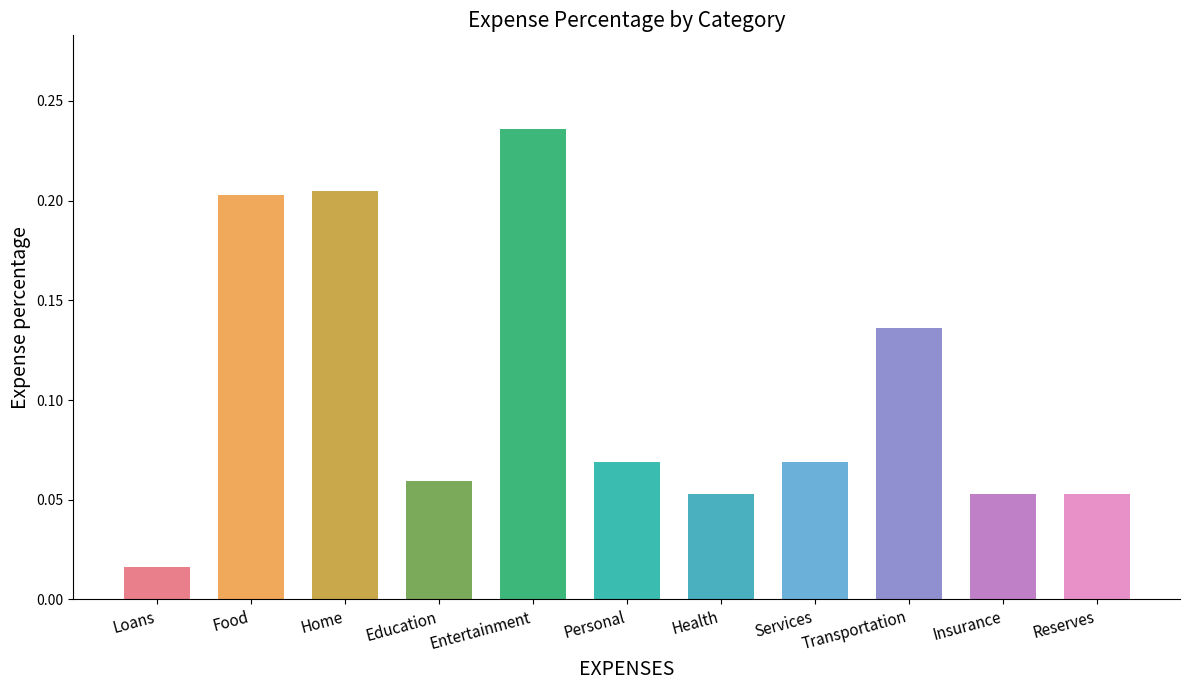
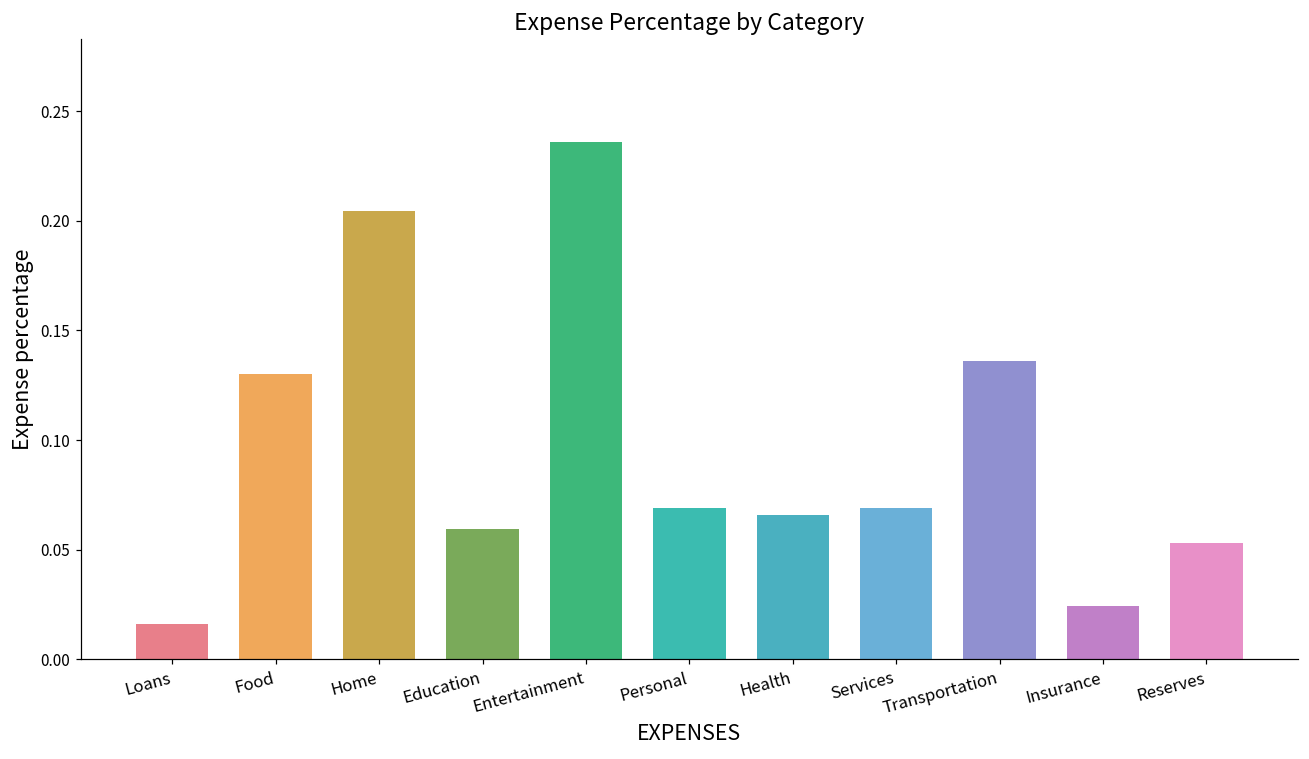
Food: 0.203 -> 0.130
Health: 0.053 -> 0.066
Insurance: 0.053 -> 0.024
